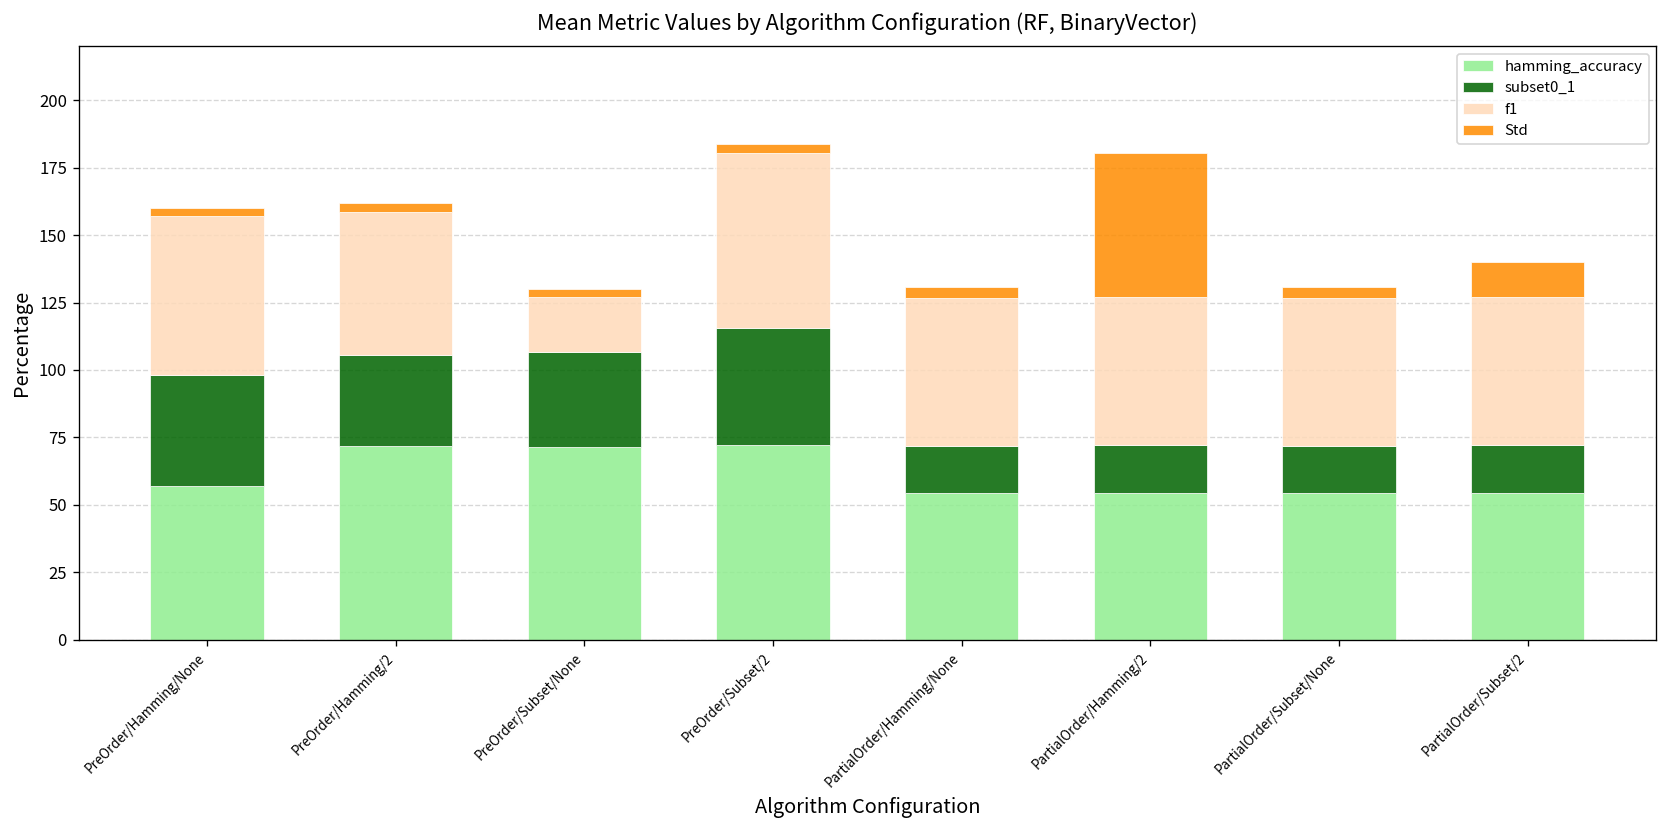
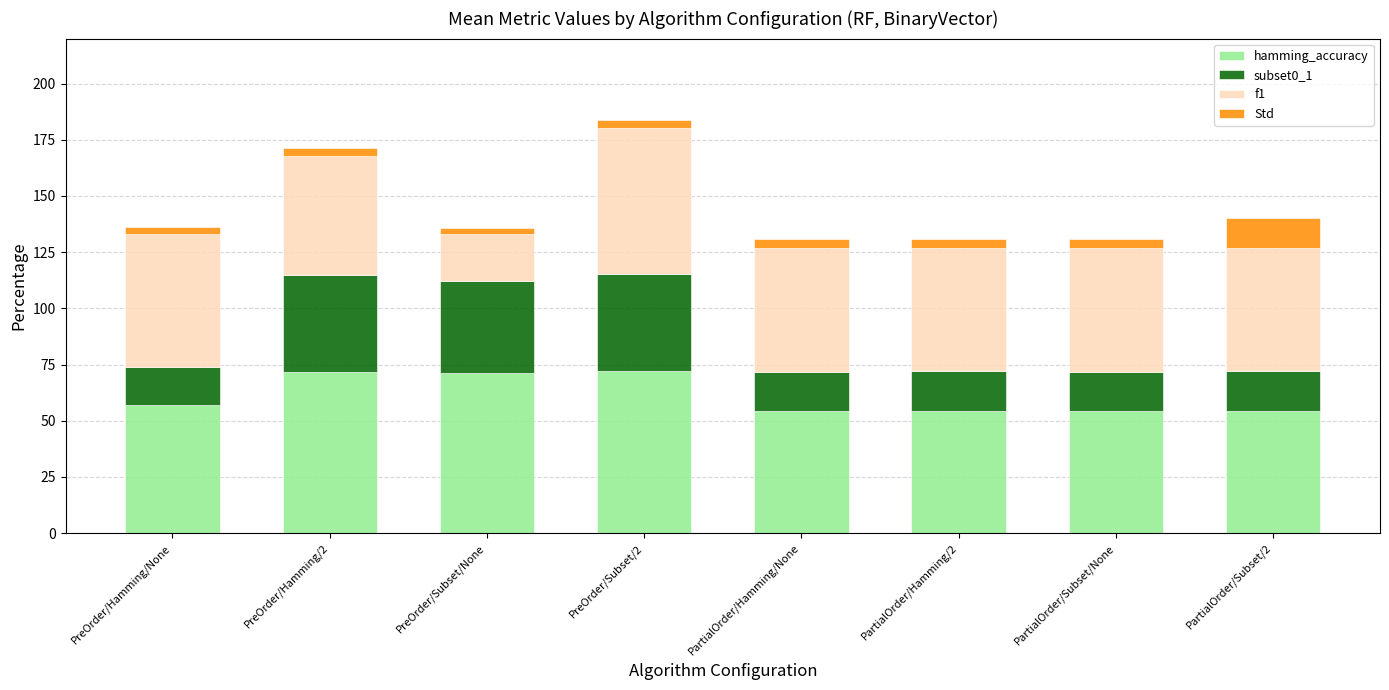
subset0_1, PreOrder/Hamming/None: 41 -> 17
subset0_1, PreOrder/Hamming/2: 34 -> 43
subset0_1, PreOrder/Subset/None: 35 -> 41
Std, PartialOrder/Hamming/2: 54 -> 4
